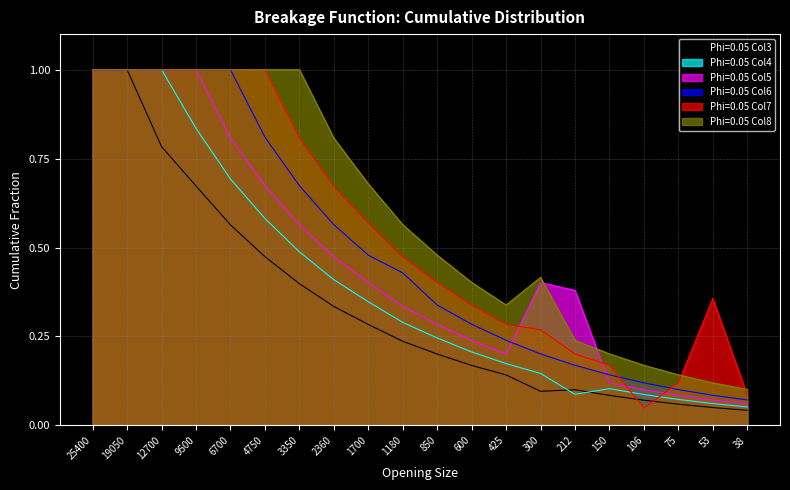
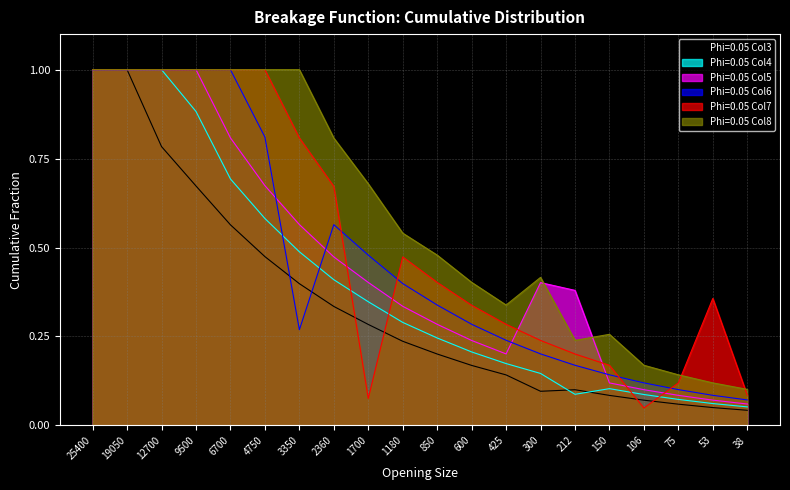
Phi=0.05 Col4, 9500: 0.84 -> 0.88
Phi=0.05 Col6, 3350: 0.67 -> 0.27
Phi=0.05 Col7, 1700: 0.57 -> 0.08
Phi=0.05 Col6, 1180: 0.43 -> 0.40
Phi=0.05 Col8, 1180: 0.56 -> 0.54
Phi=0.05 Col7, 300: 0.27 -> 0.24
Phi=0.05 Col8, 150: 0.20 -> 0.26
